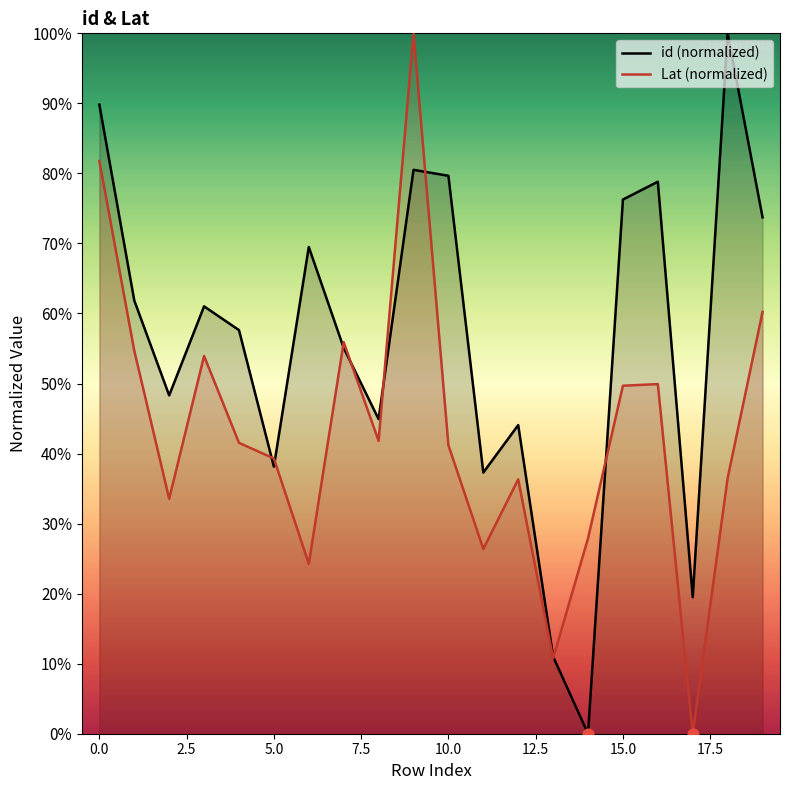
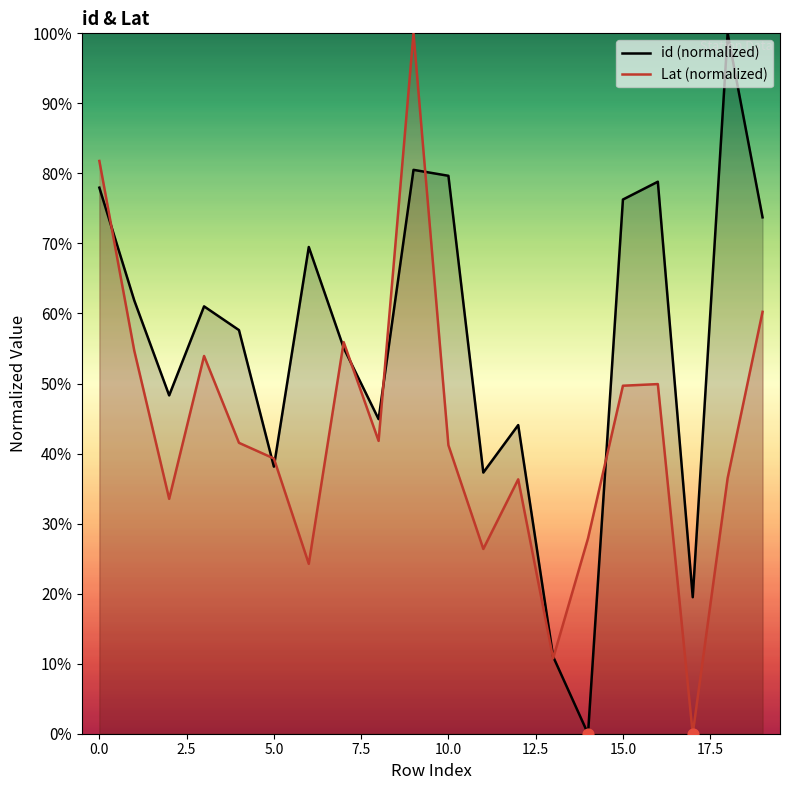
id (normalized), 0.0: 90% -> 78%
